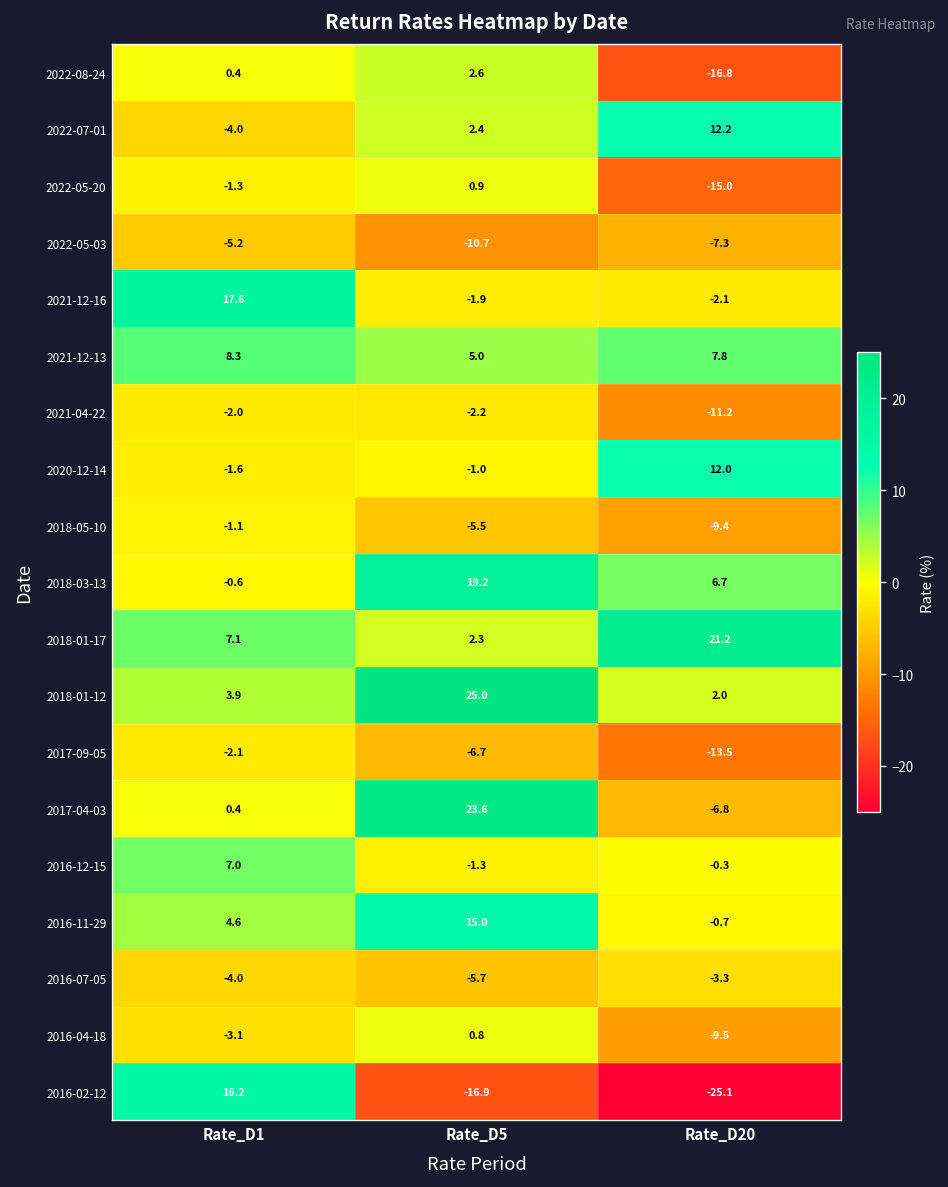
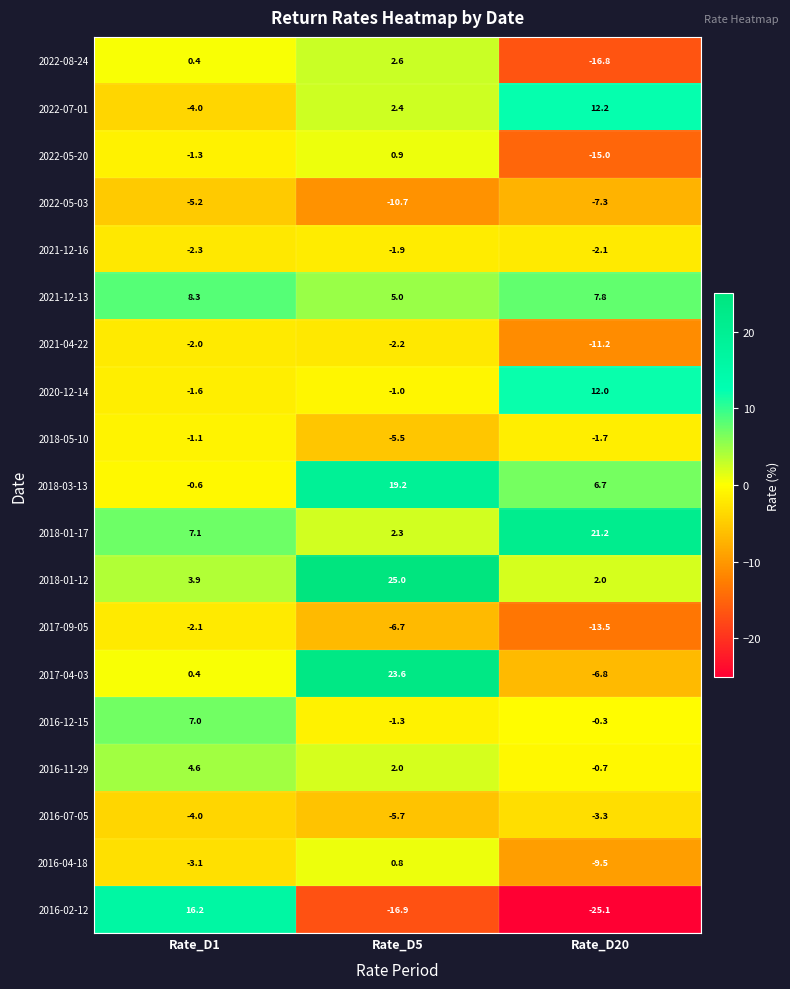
2021-12-16, Rate_D1: 17.6 -> -2.3
2018-05-10, Rate_D20: -9.4 -> -1.7
2016-11-29, Rate_D5: 15.0 -> 2.0
